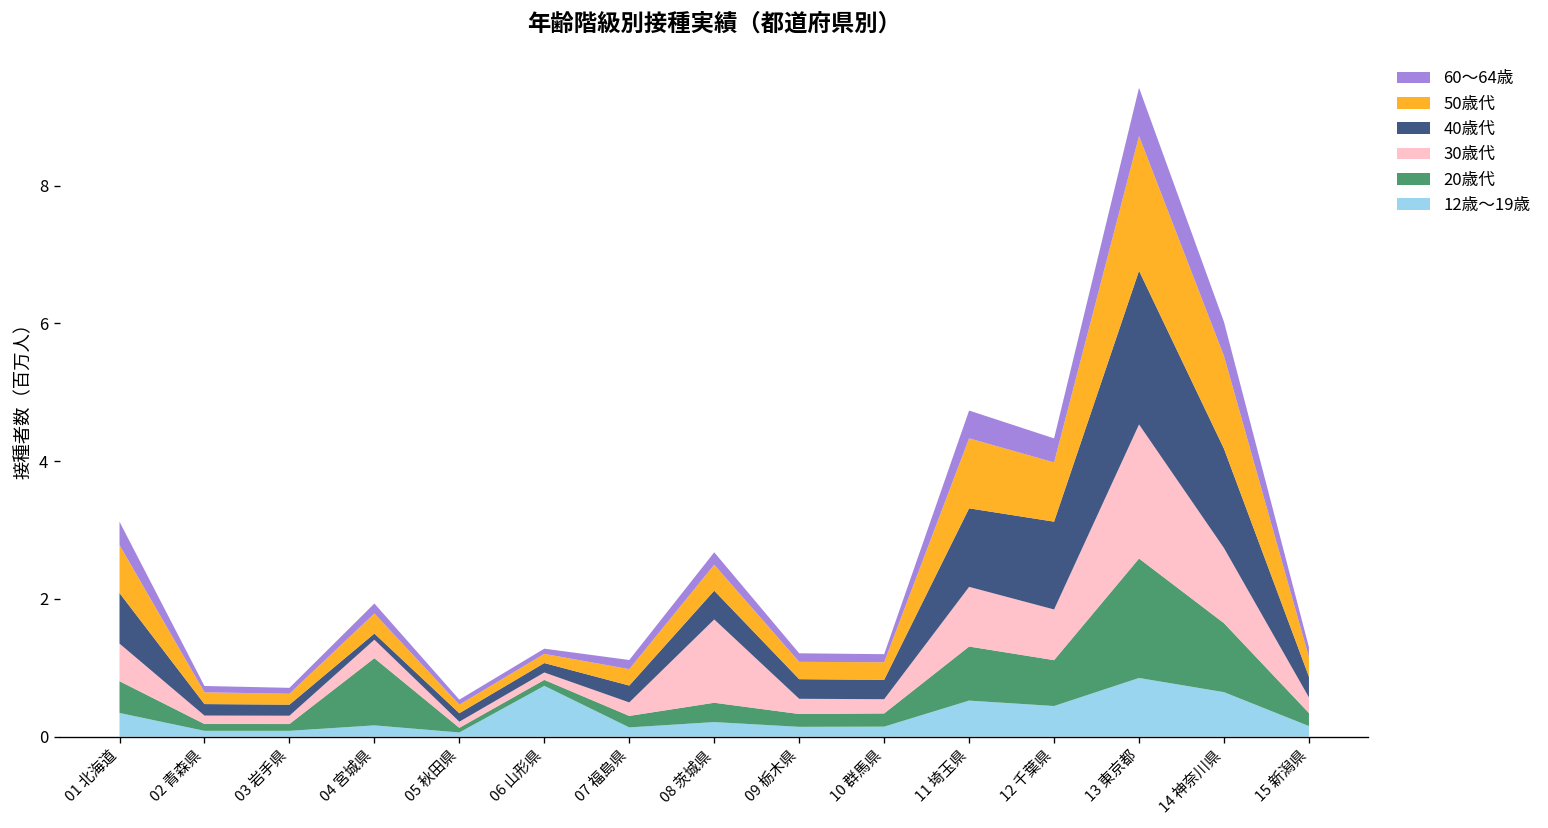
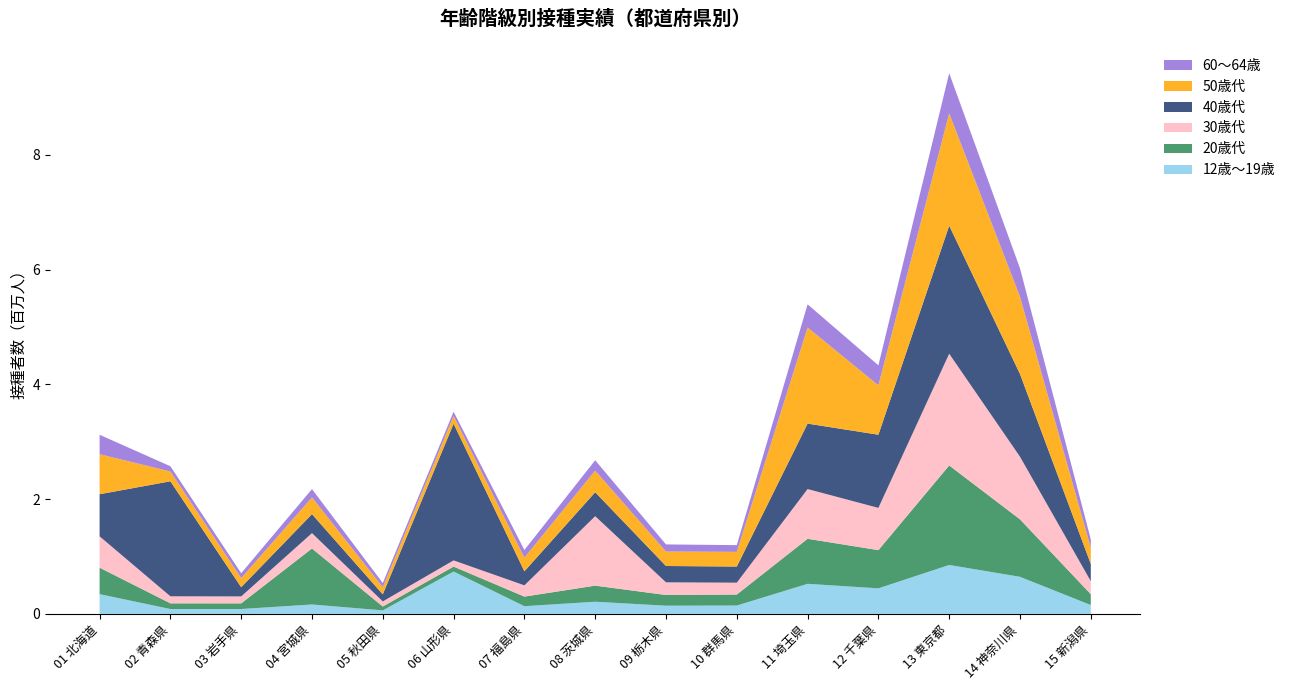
40歳代, 02 青森県: 0.2 -> 2.0
40歳代, 04 宮城県: 0.1 -> 0.3
40歳代, 06 山形県: 0.1 -> 2.4
50歳代, 11 埼玉県: 1.0 -> 1.7
